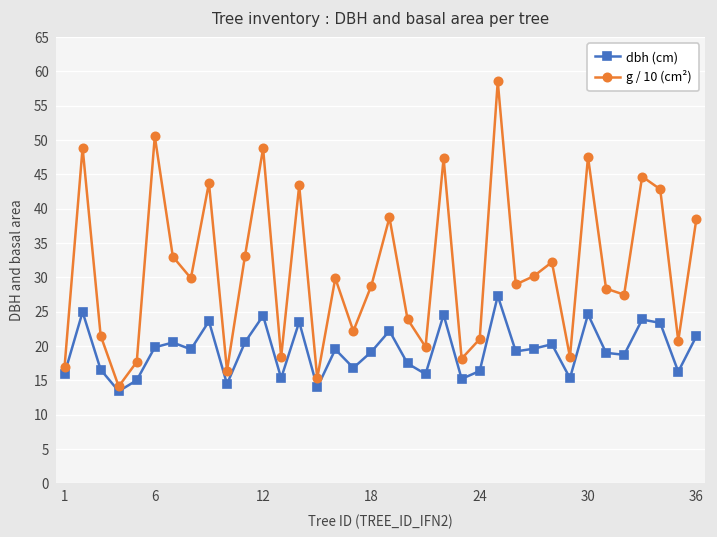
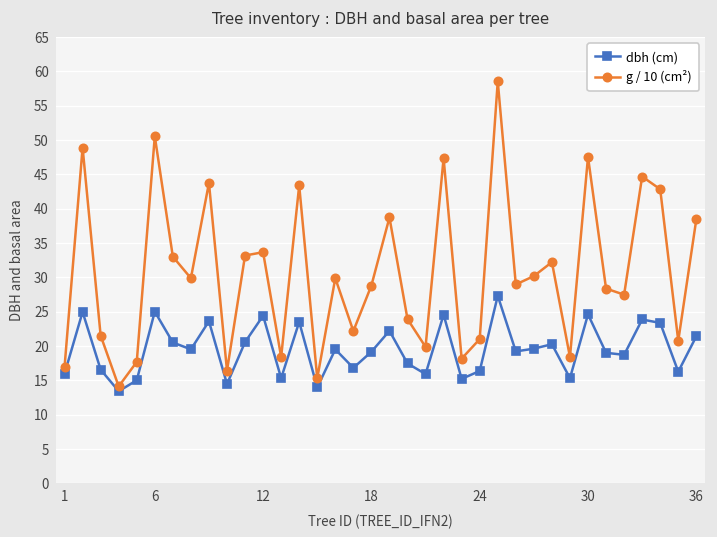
dbh (cm), 6: 20 -> 25
g / 10 (cm²), 12: 49 -> 34
